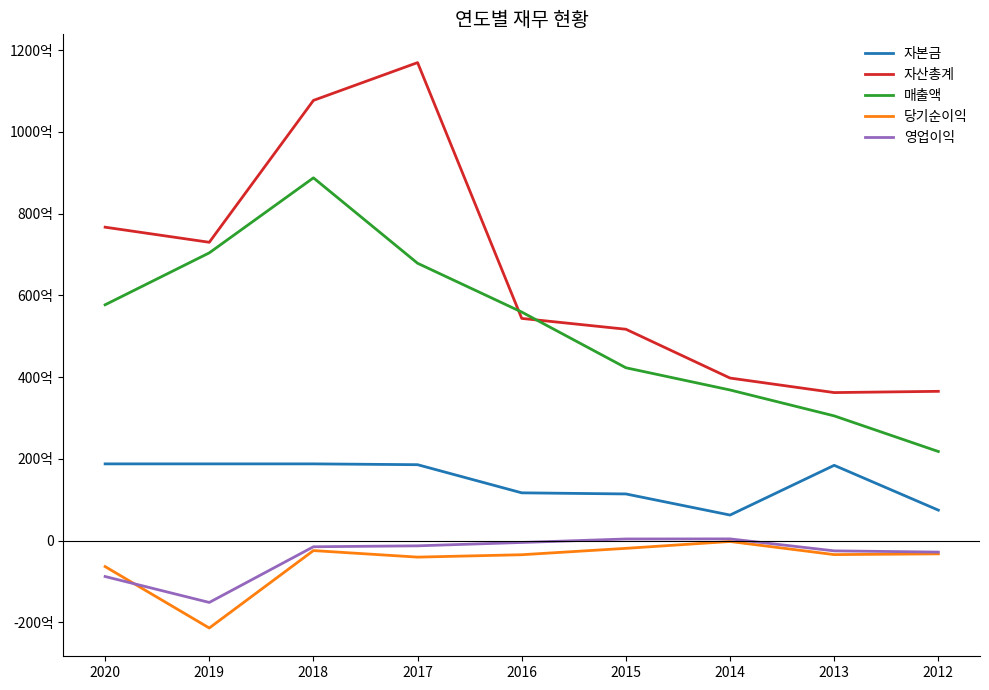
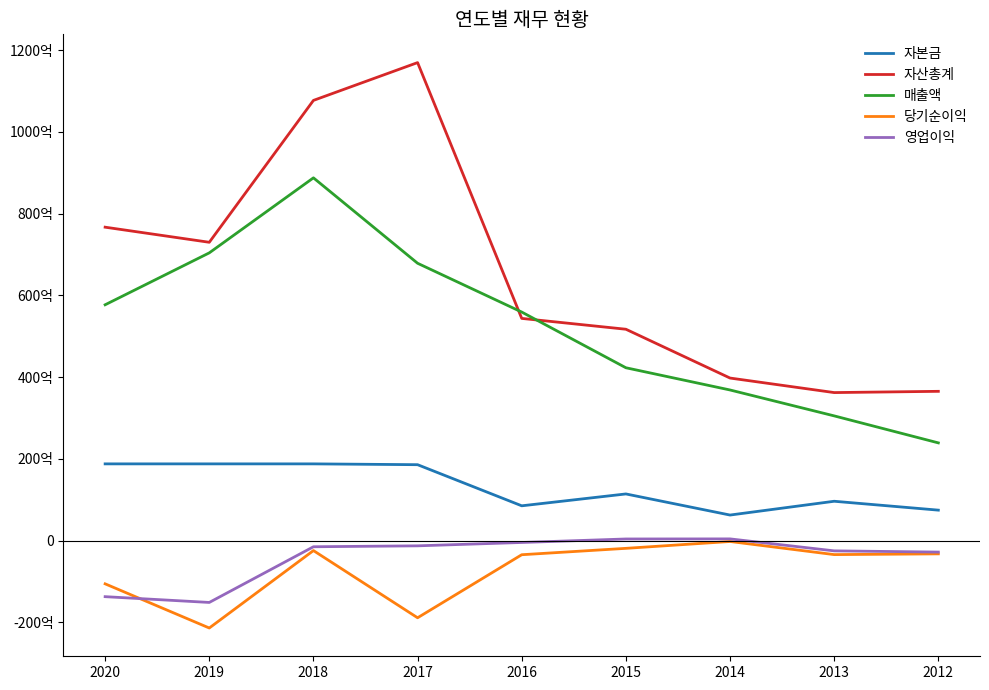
당기순이익, 2020: -60억 -> -110억
영업이익, 2020: -90억 -> -140억
당기순이익, 2017: -40억 -> -190억
자본금, 2016: 120억 -> 80억
자본금, 2013: 180억 -> 100억
매출액, 2012: 220억 -> 240억
